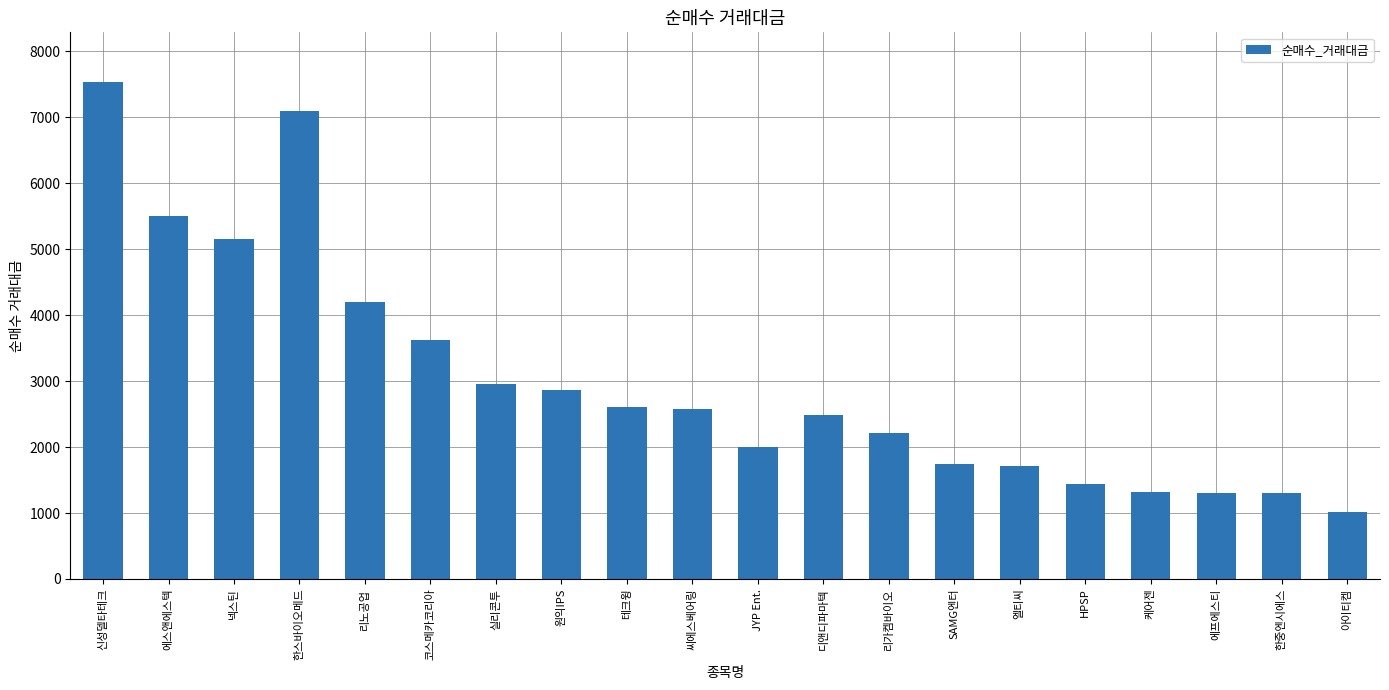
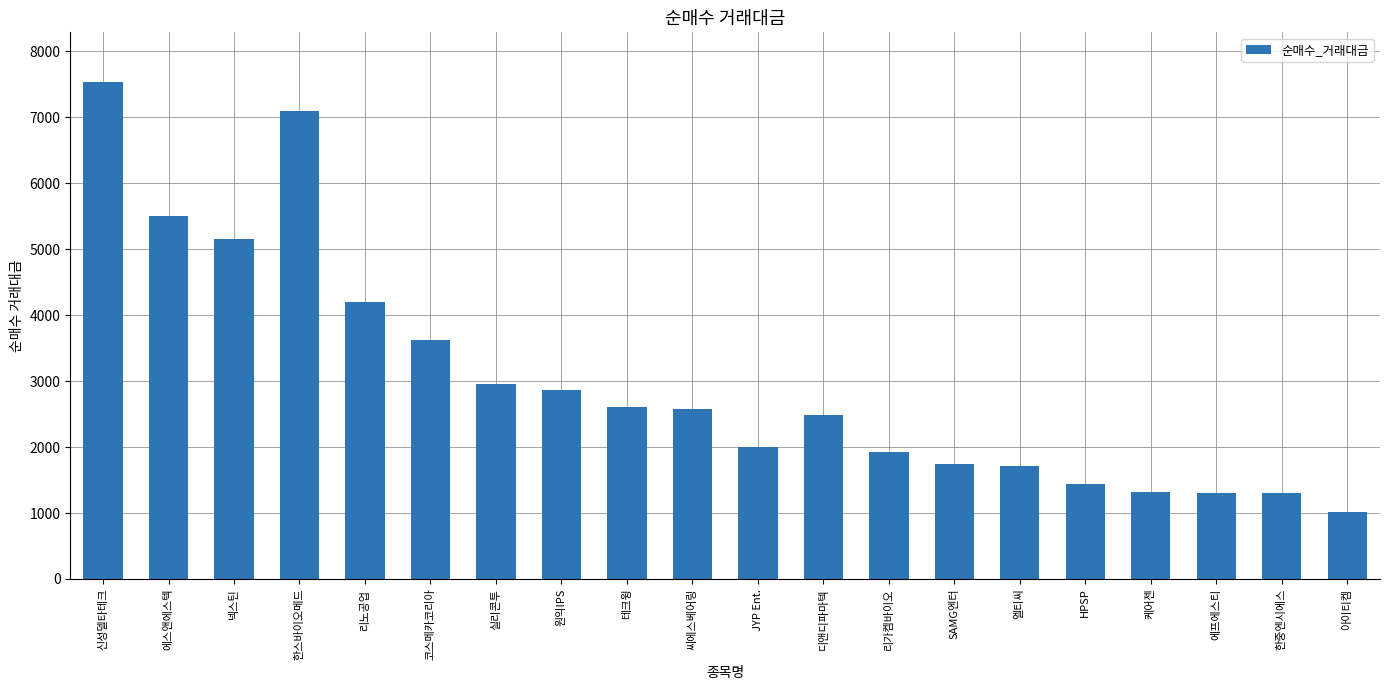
리가켐바이오: 2200 -> 1900
